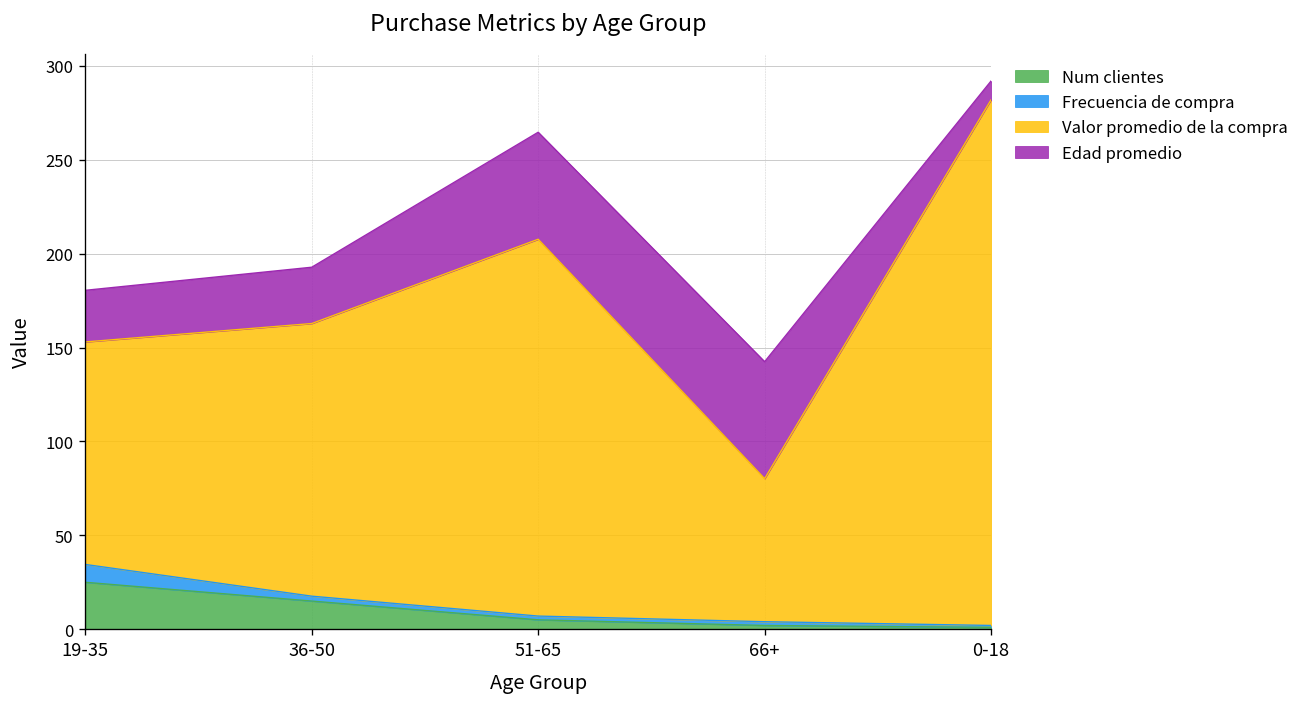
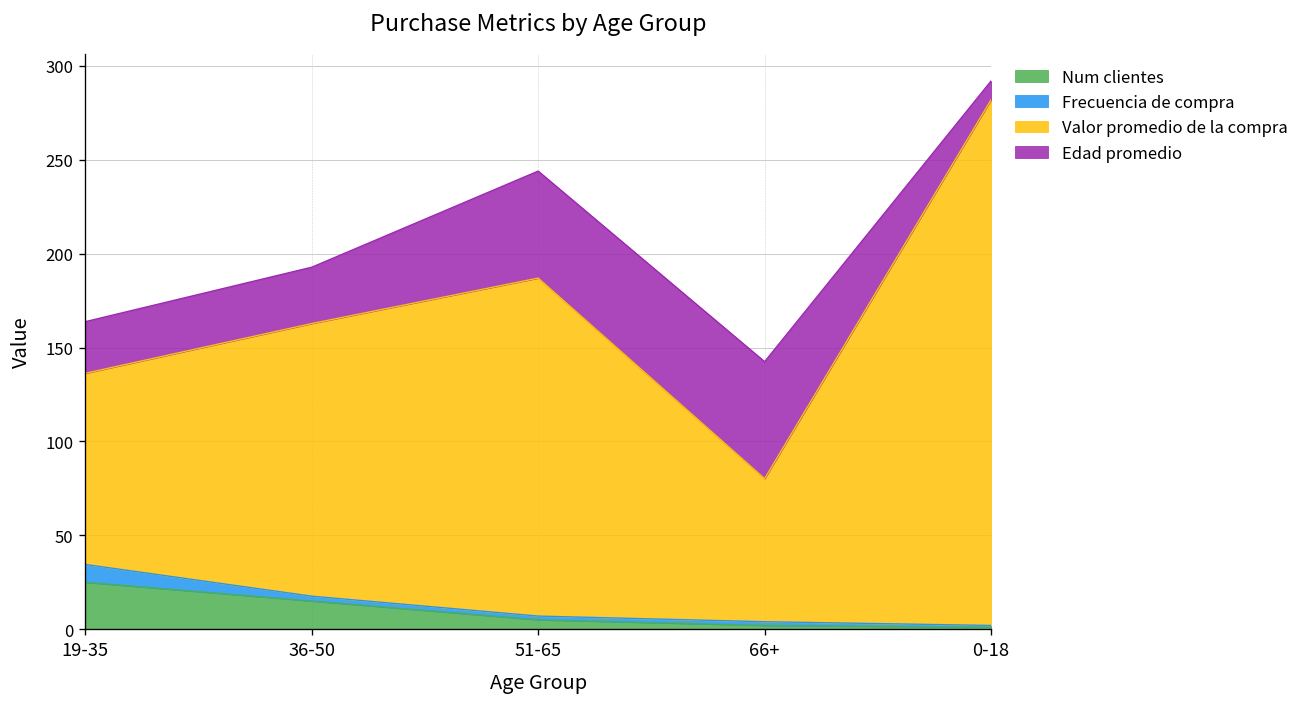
Valor promedio de la compra, 19-35: 119 -> 102
Valor promedio de la compra, 51-65: 201 -> 180
